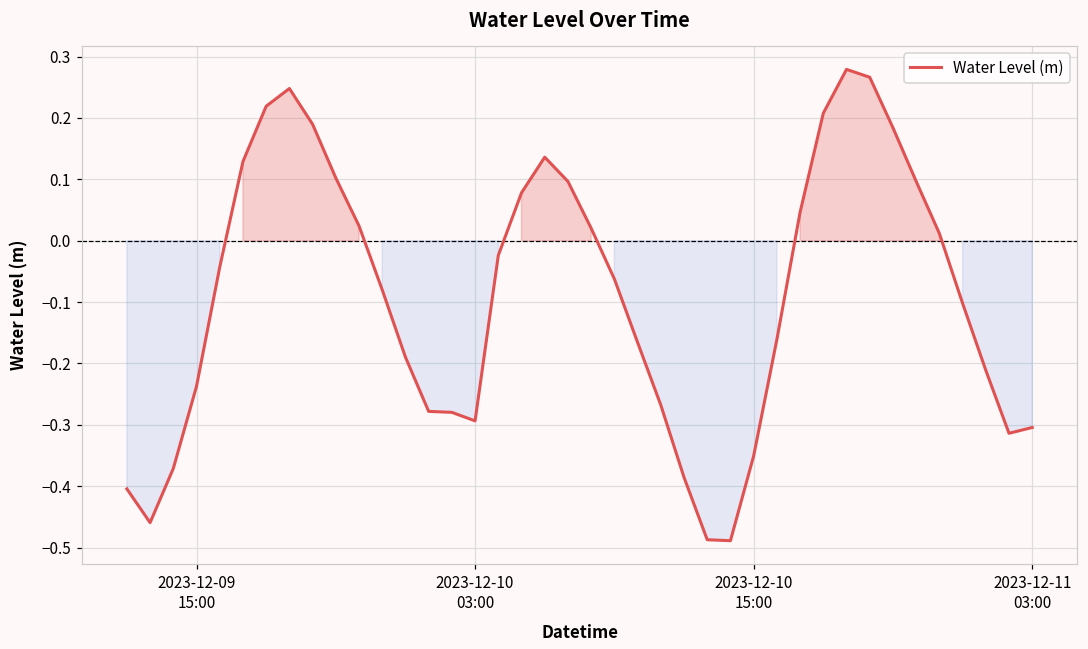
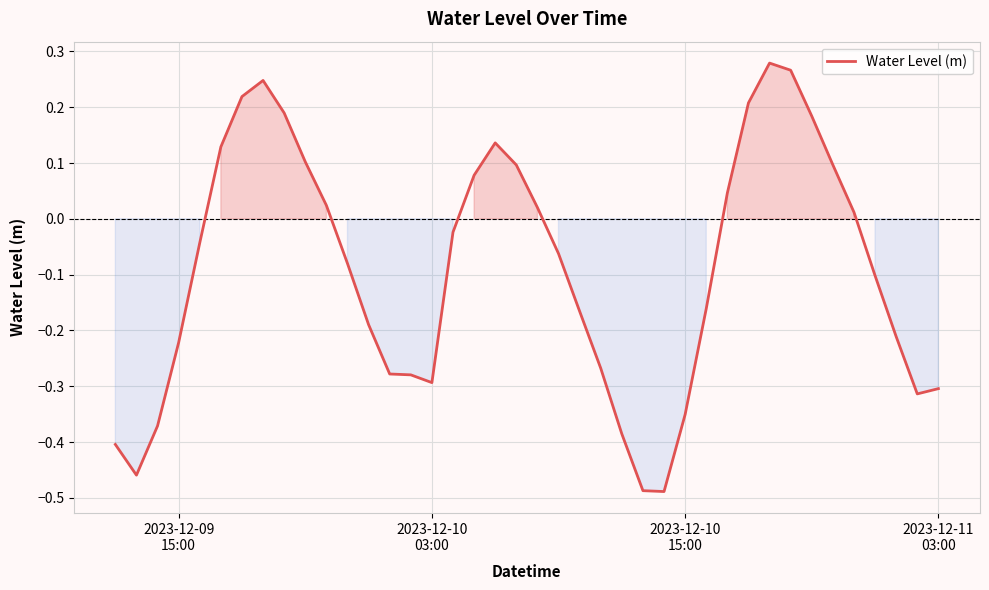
2023-12-09 15:00: -0.24 -> -0.22
